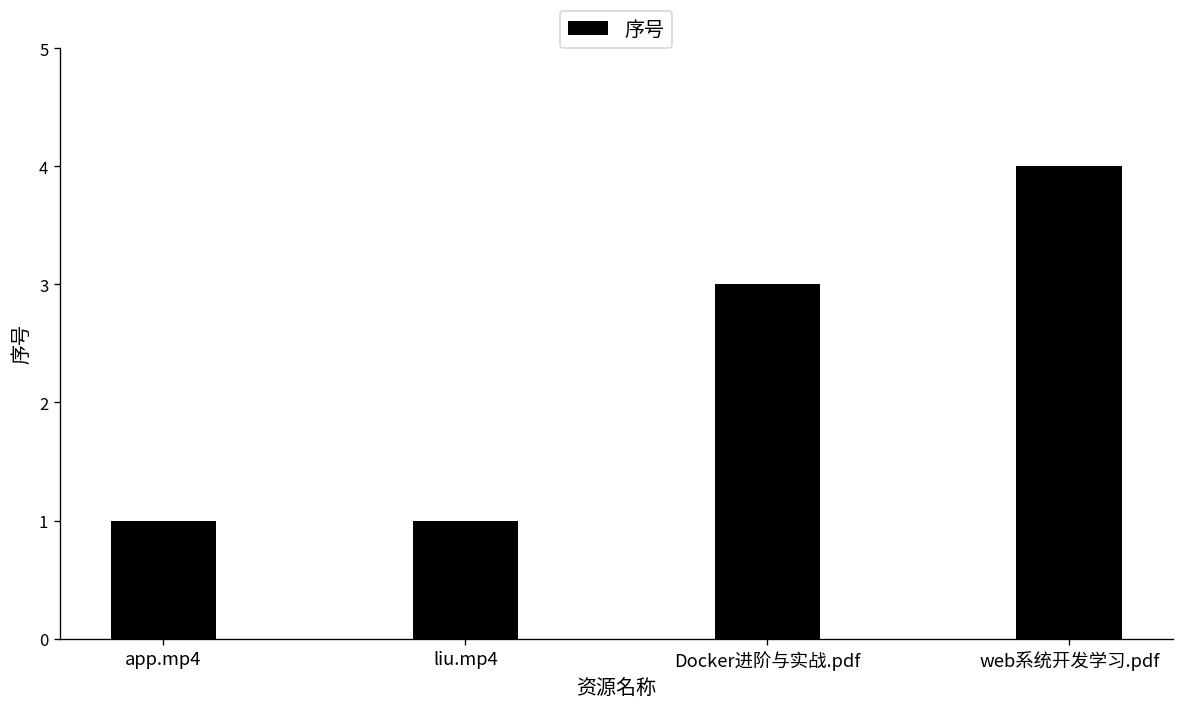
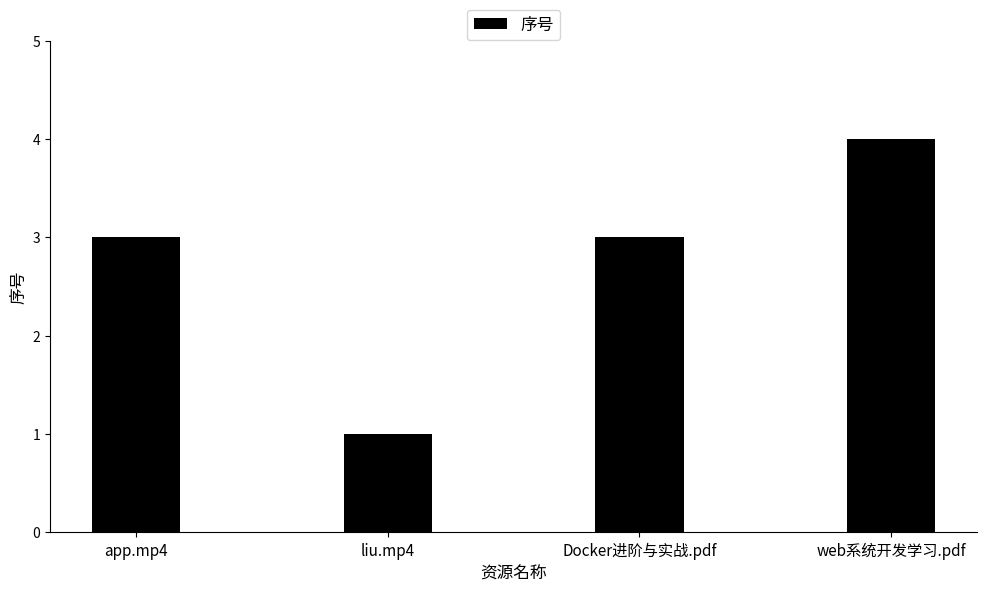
app.mp4: 1 -> 3
